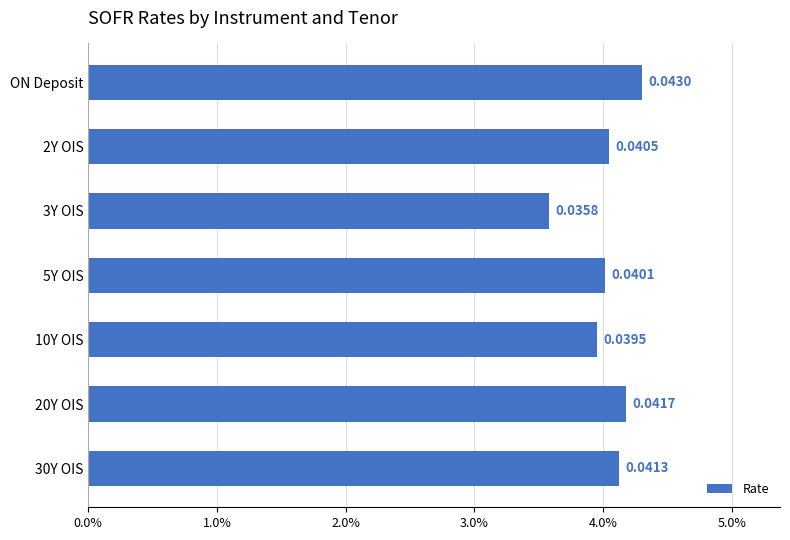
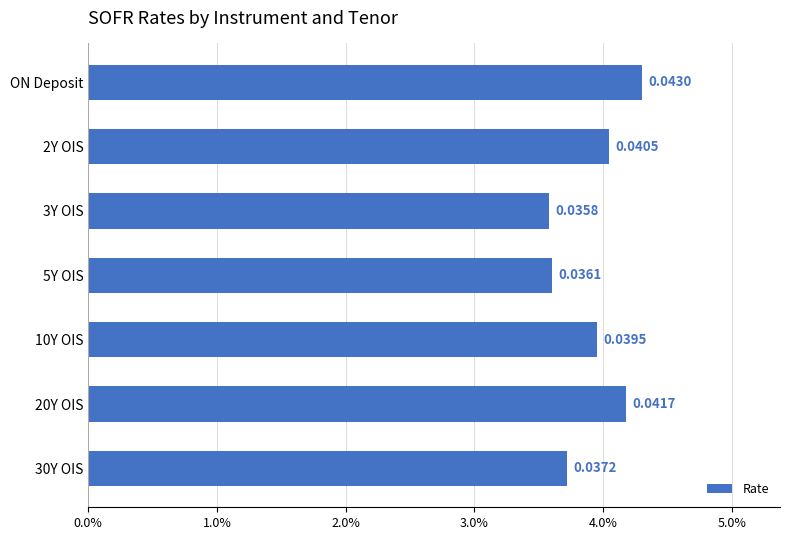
5Y OIS: 0.0401 -> 0.0361
30Y OIS: 0.0413 -> 0.0372
